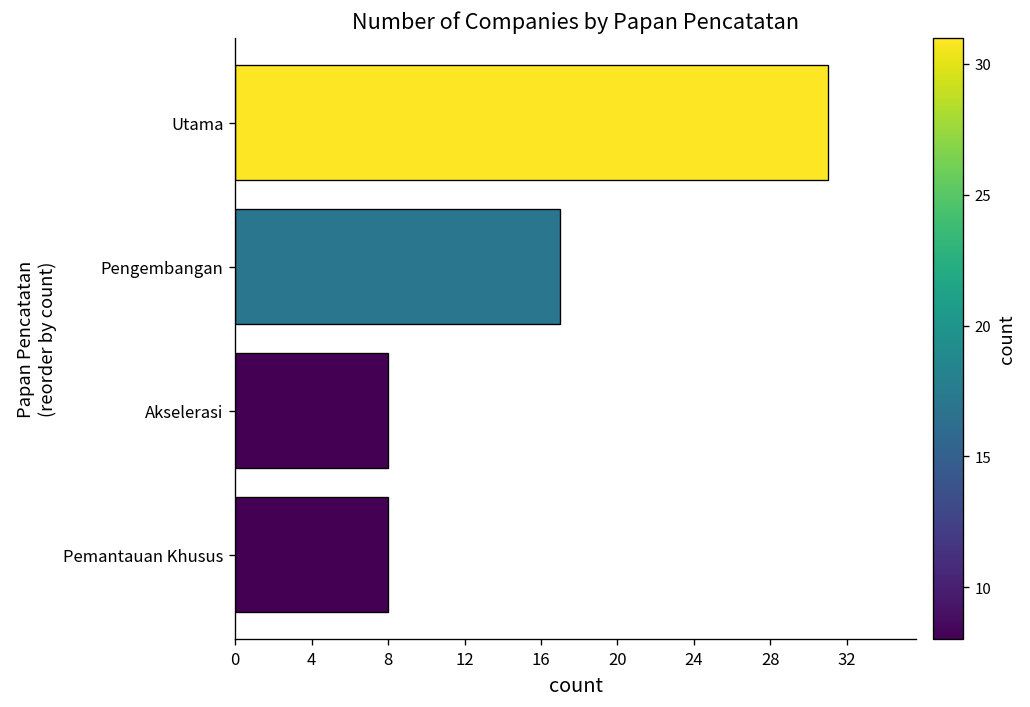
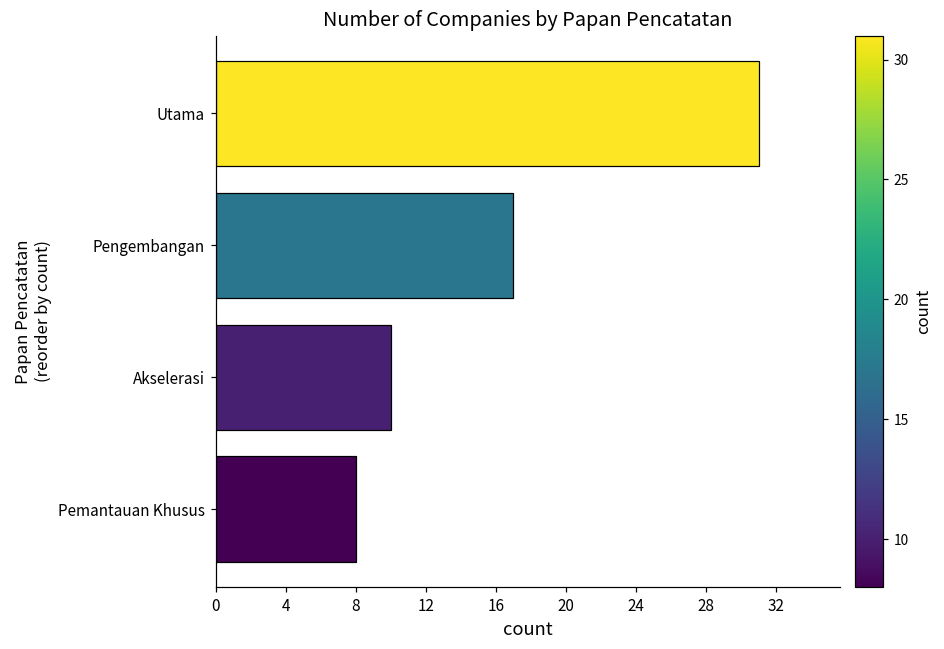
Akselerasi: 8 -> 10
